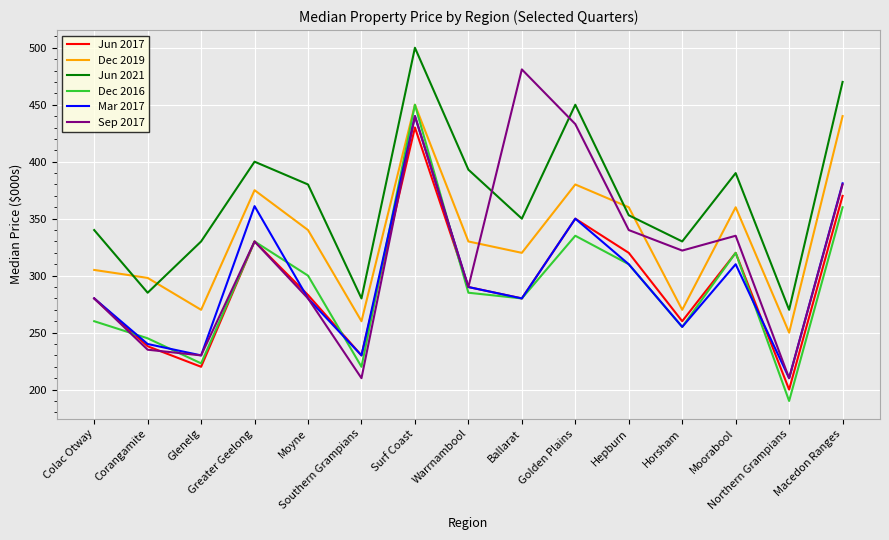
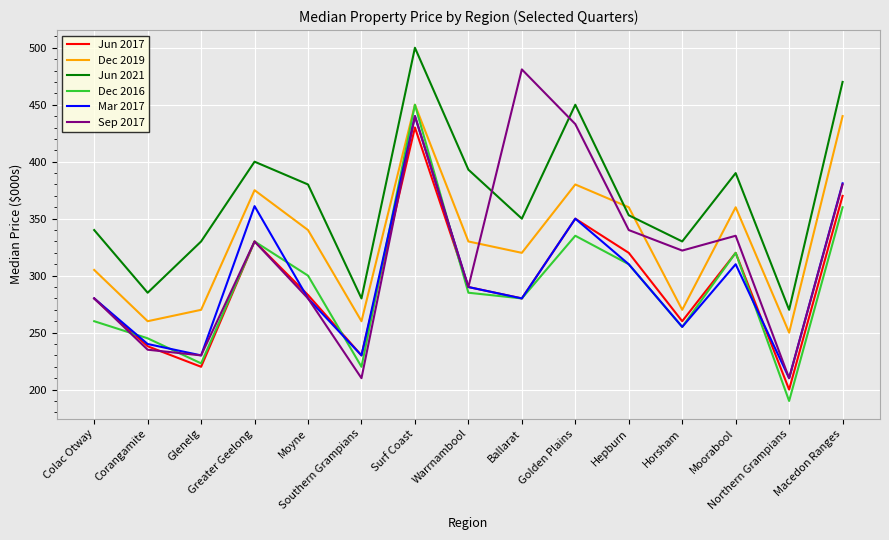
Dec 2019, Corangamite: 298 -> 260
